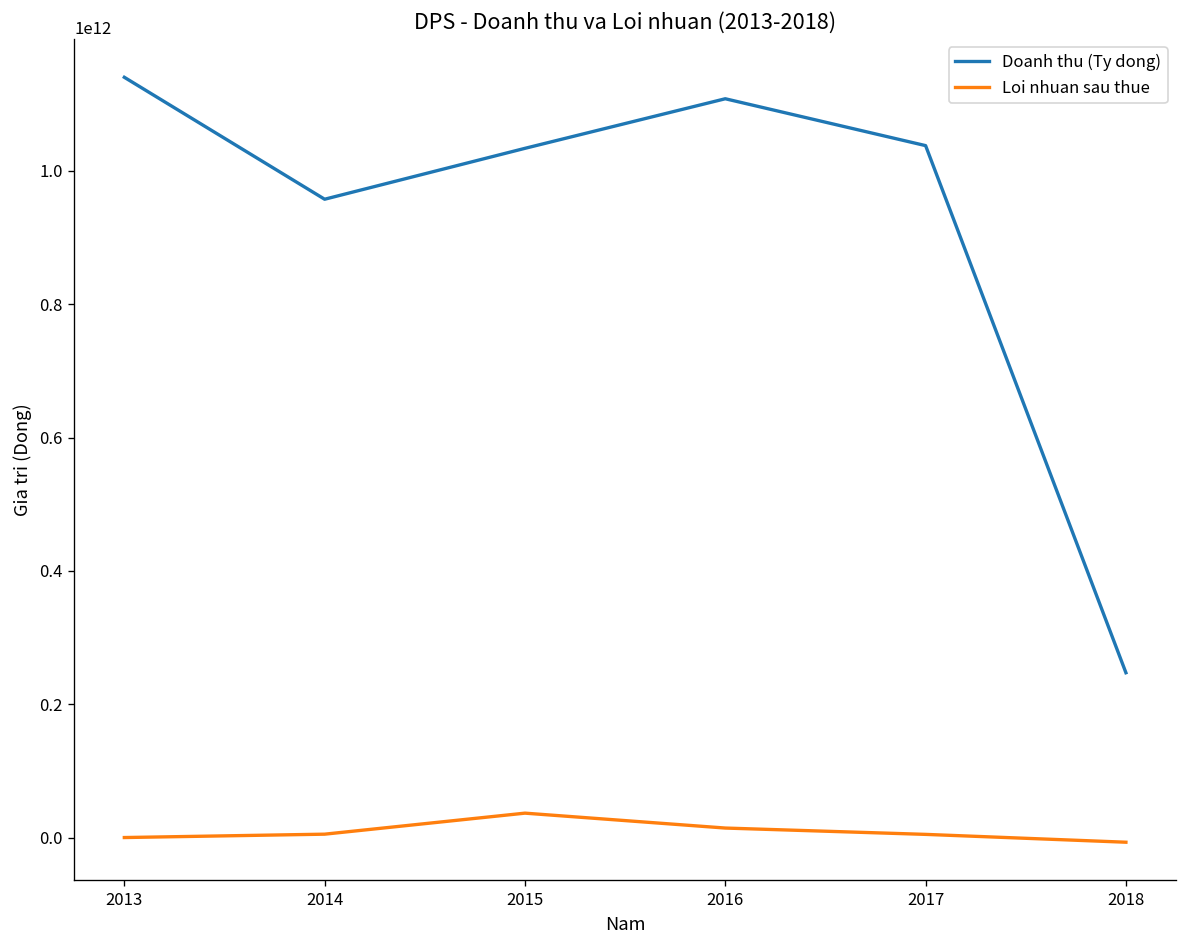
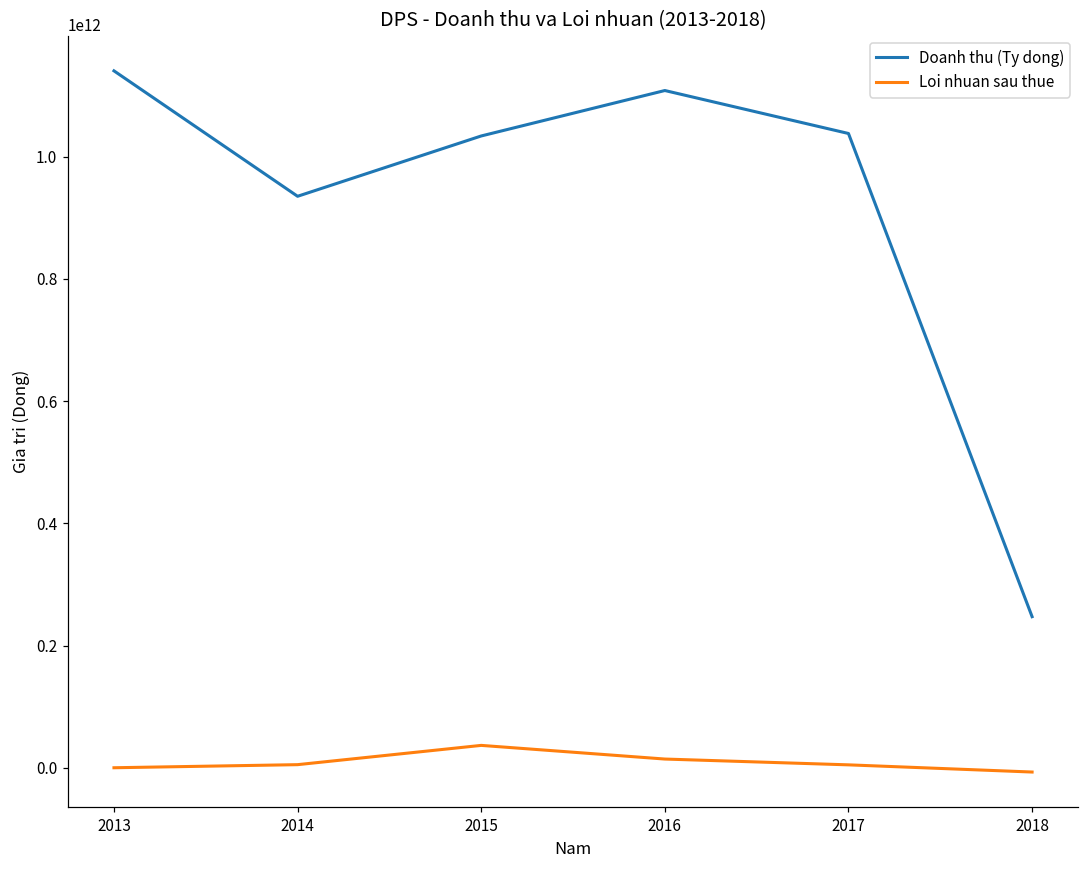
Doanh thu (Ty dong), 2014: 960000000000 -> 940000000000
